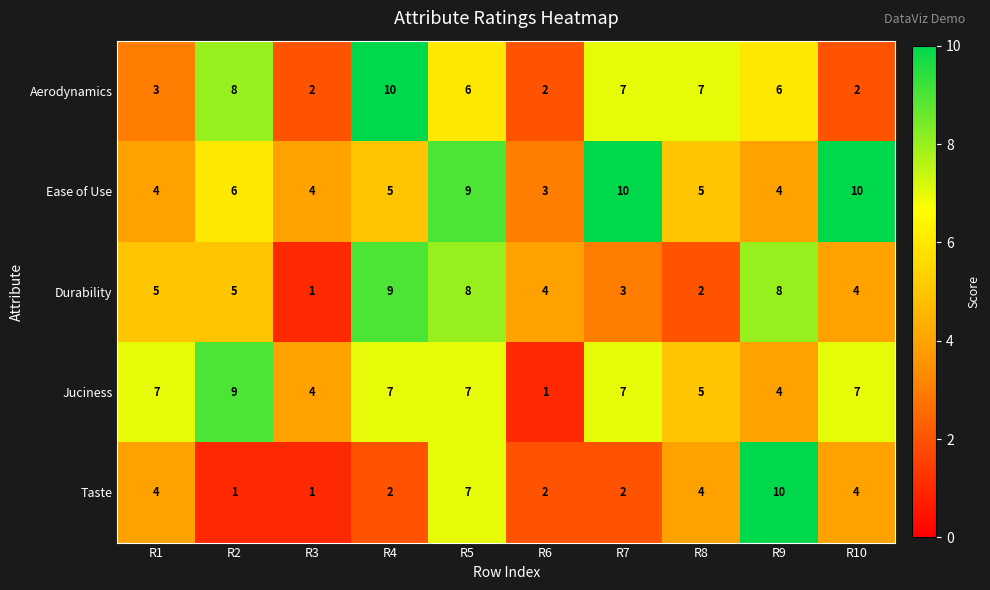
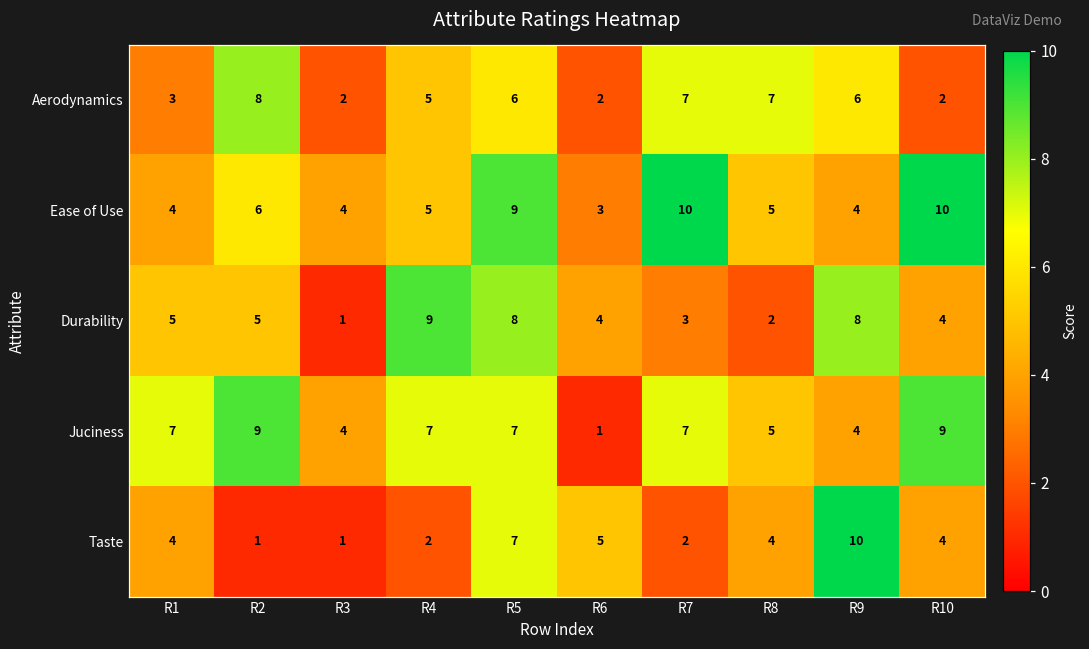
Aerodynamics, R4: 10 -> 5
Juciness, R10: 7 -> 9
Taste, R6: 2 -> 5
